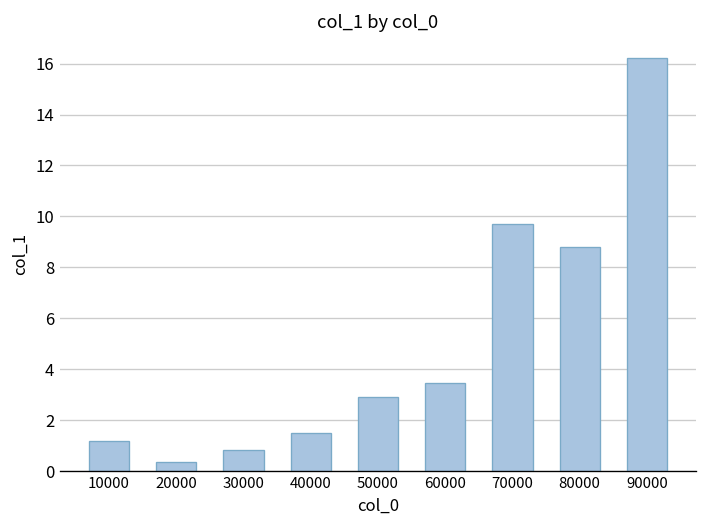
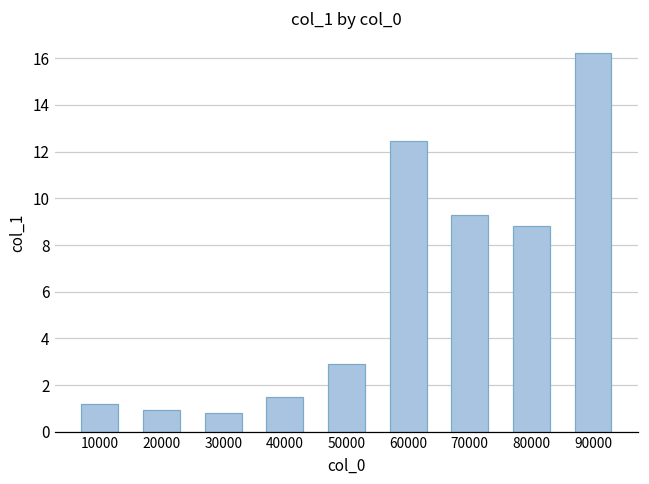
20000: 0.4 -> 0.9
60000: 3.5 -> 12.5
70000: 9.7 -> 9.3
